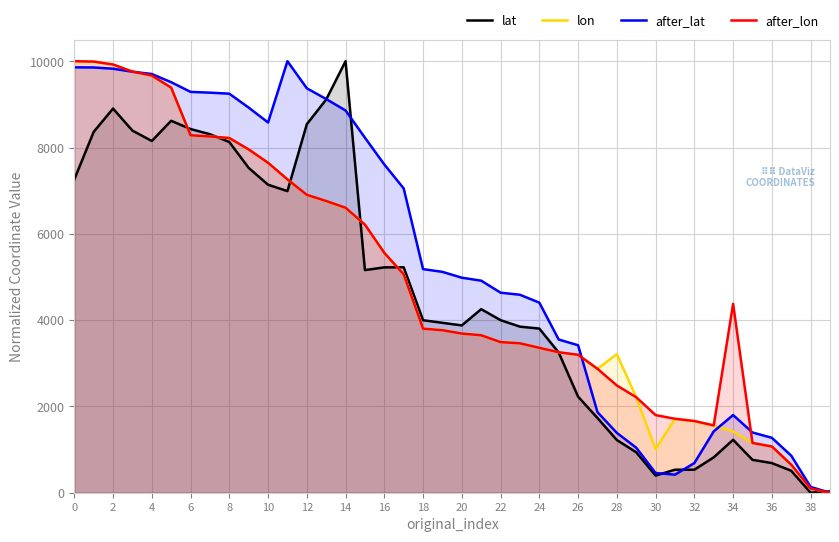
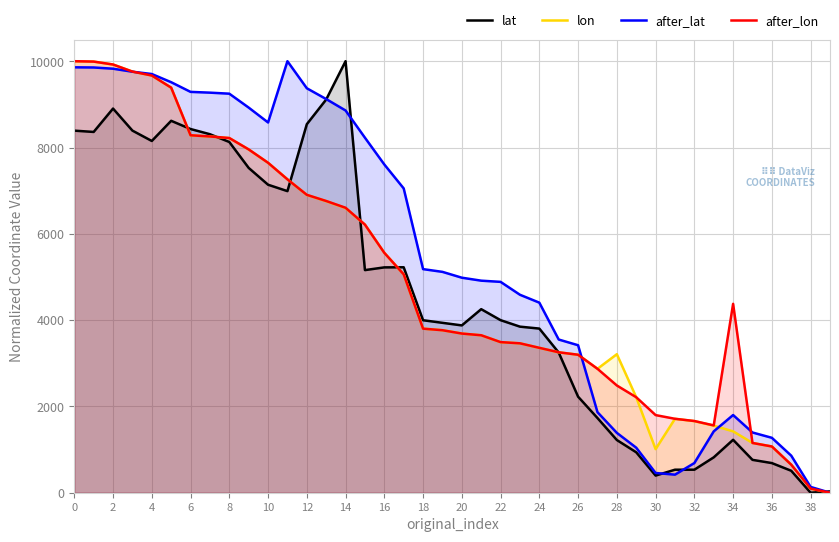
lat, 0: 7300 -> 8400
after_lat, 22: 4600 -> 4900
